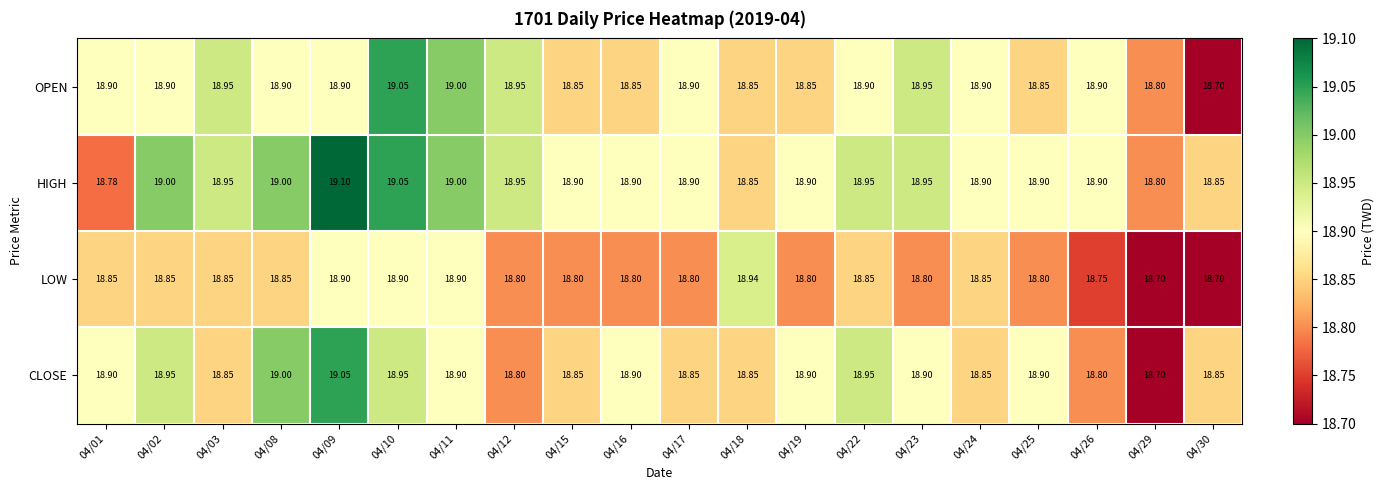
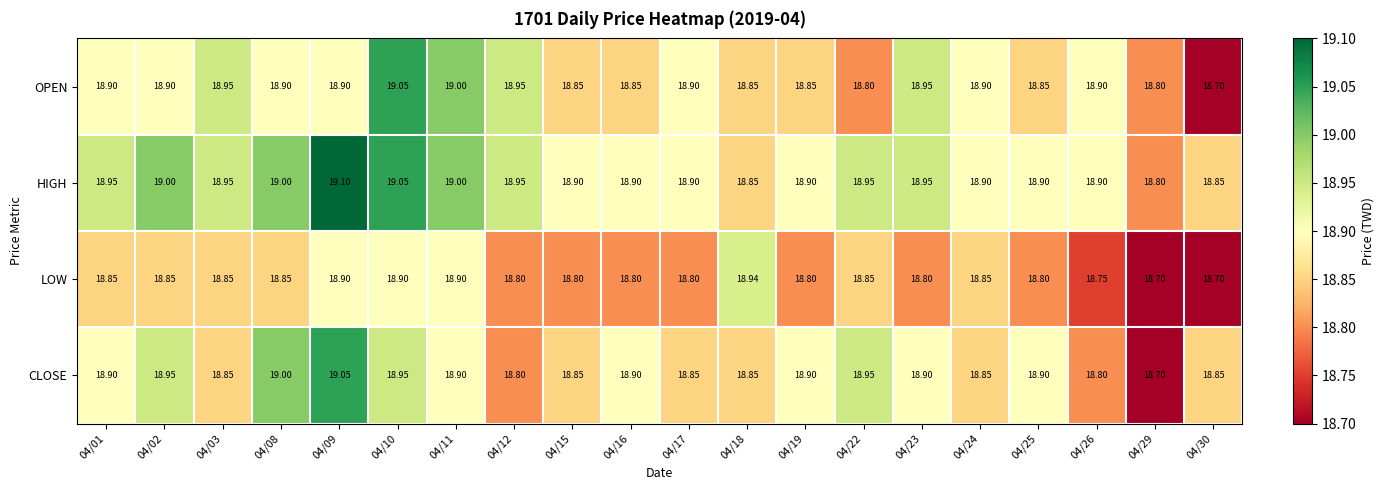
OPEN, 04/22: 18.90 -> 18.80
HIGH, 04/01: 18.78 -> 18.95
